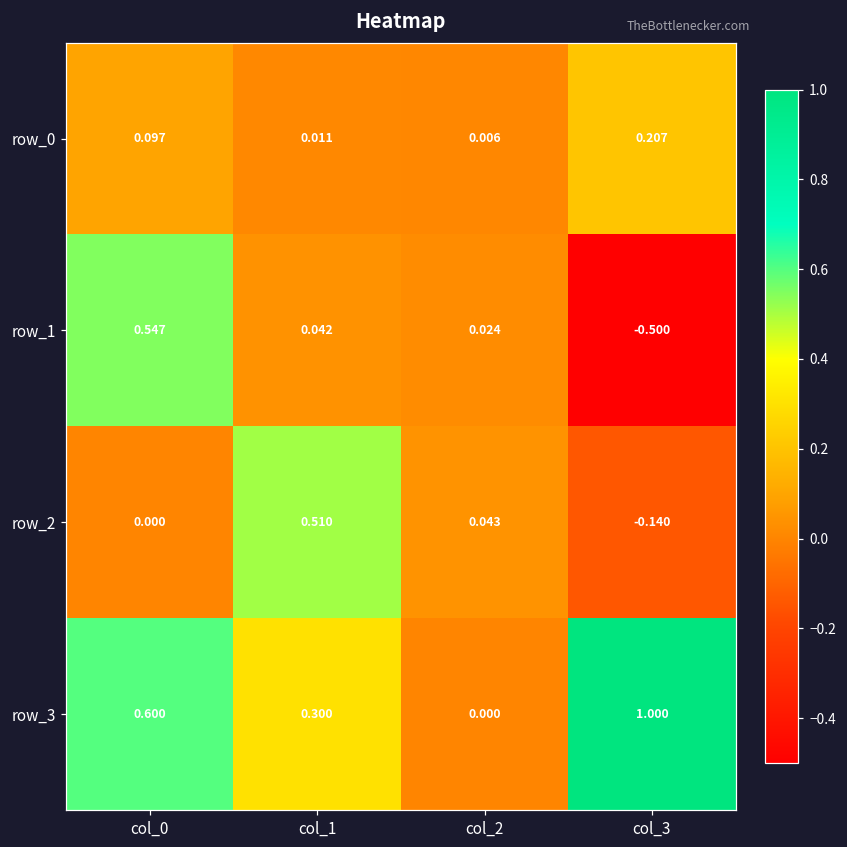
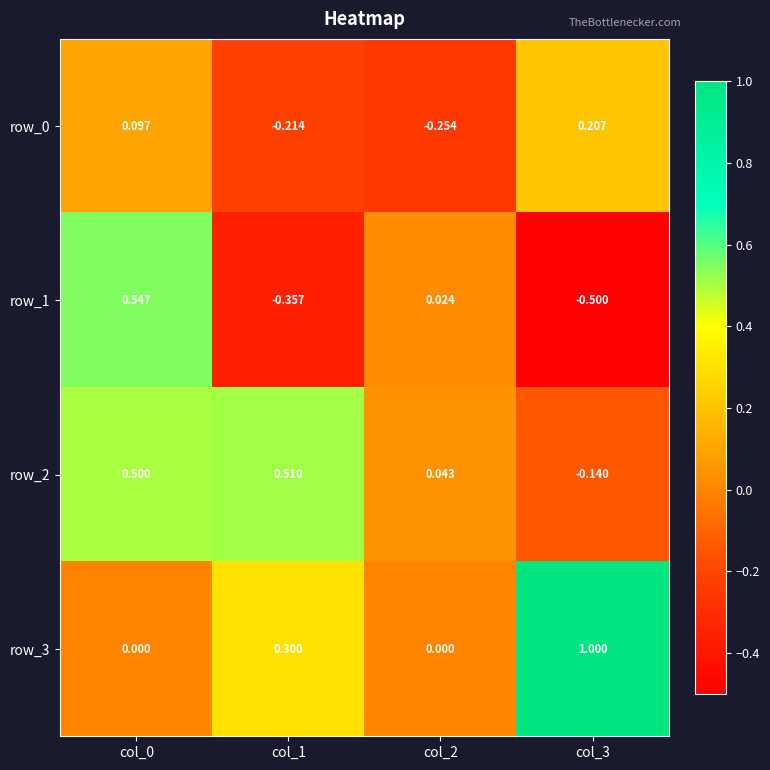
row_0, col_1: 0.011 -> -0.214
row_0, col_2: 0.006 -> -0.254
row_1, col_1: 0.042 -> -0.357
row_2, col_0: 0.000 -> 0.500
row_3, col_0: 0.600 -> 0.000
